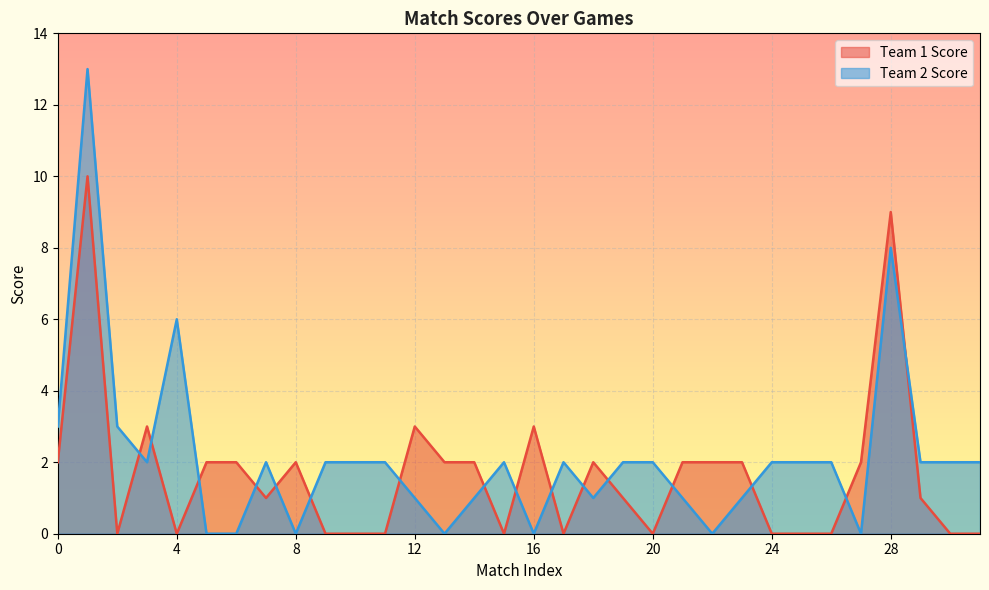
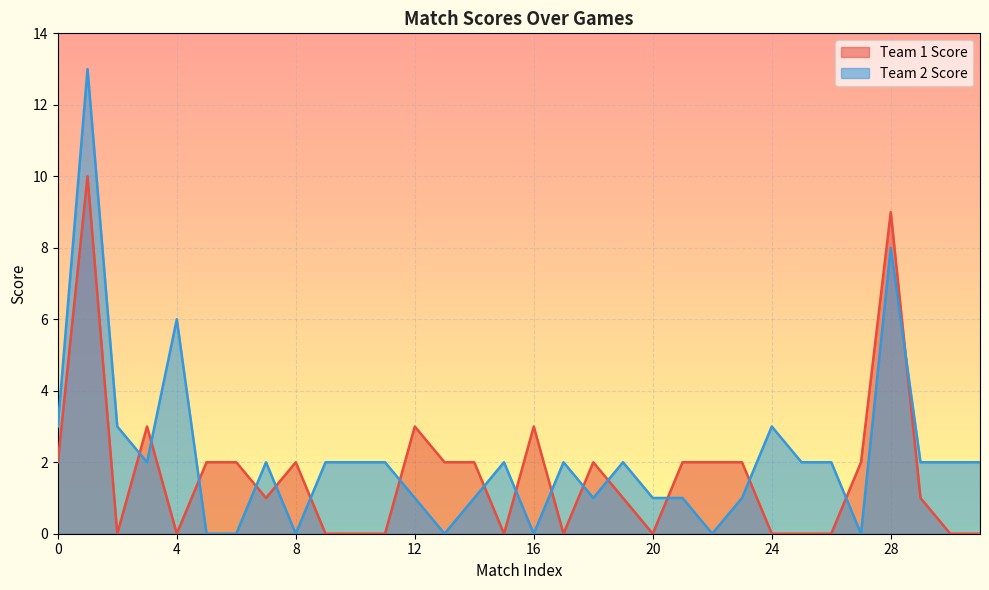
Team 2 Score, 20: 2 -> 1
Team 2 Score, 24: 2 -> 3
